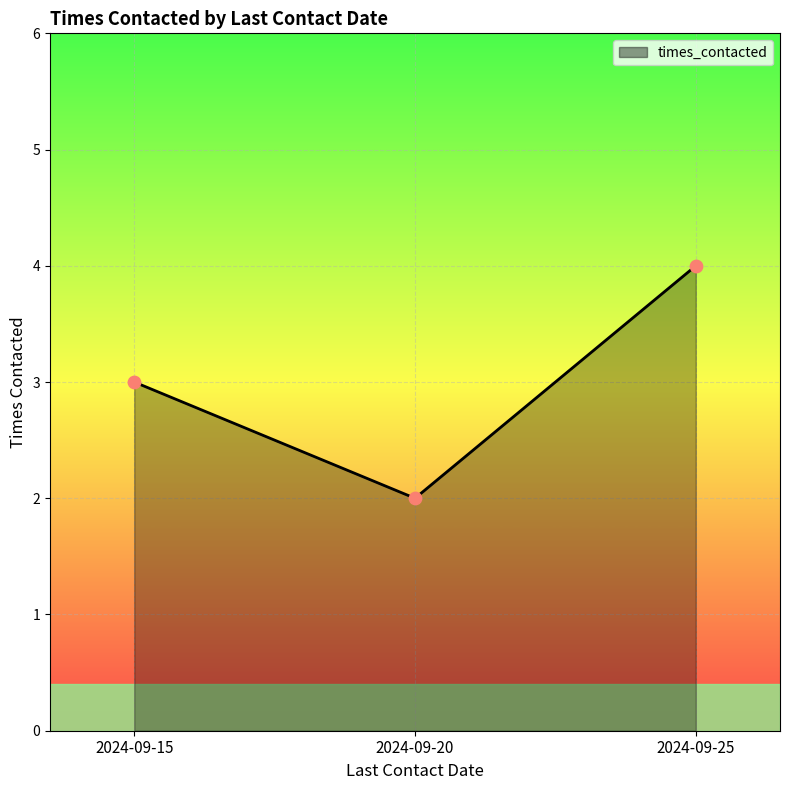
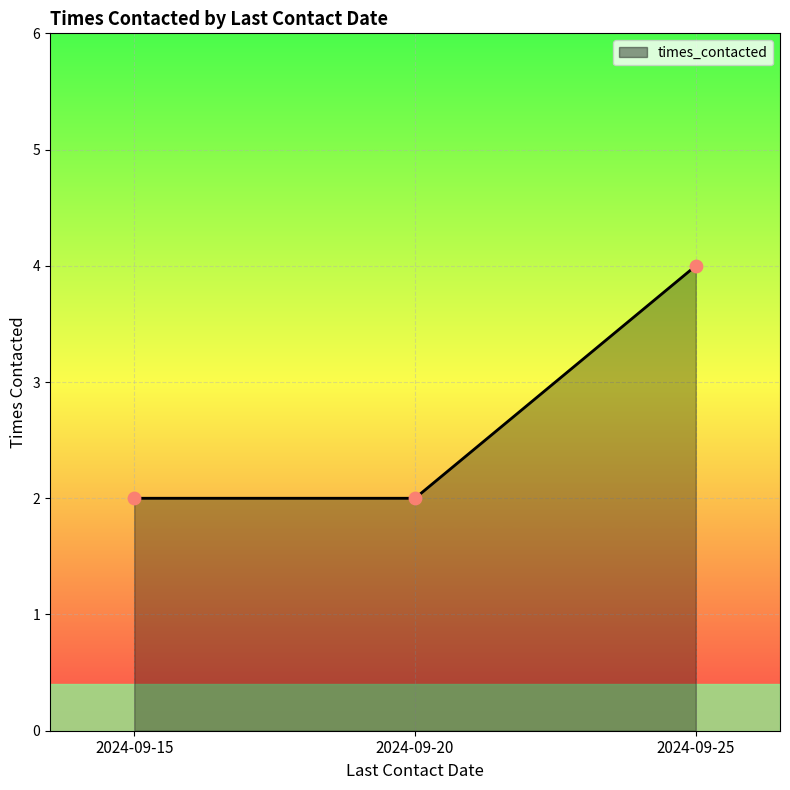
2024-09-15: 3 -> 2
